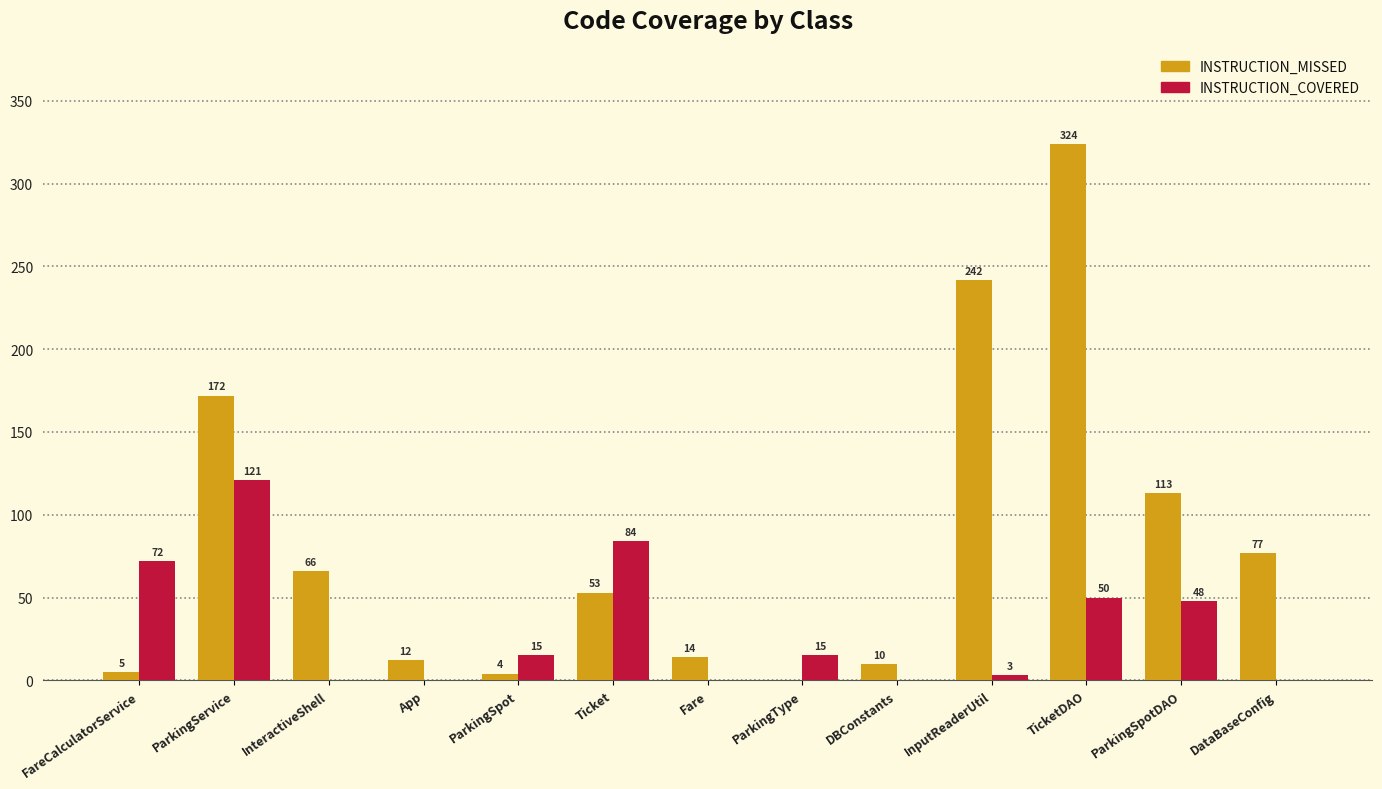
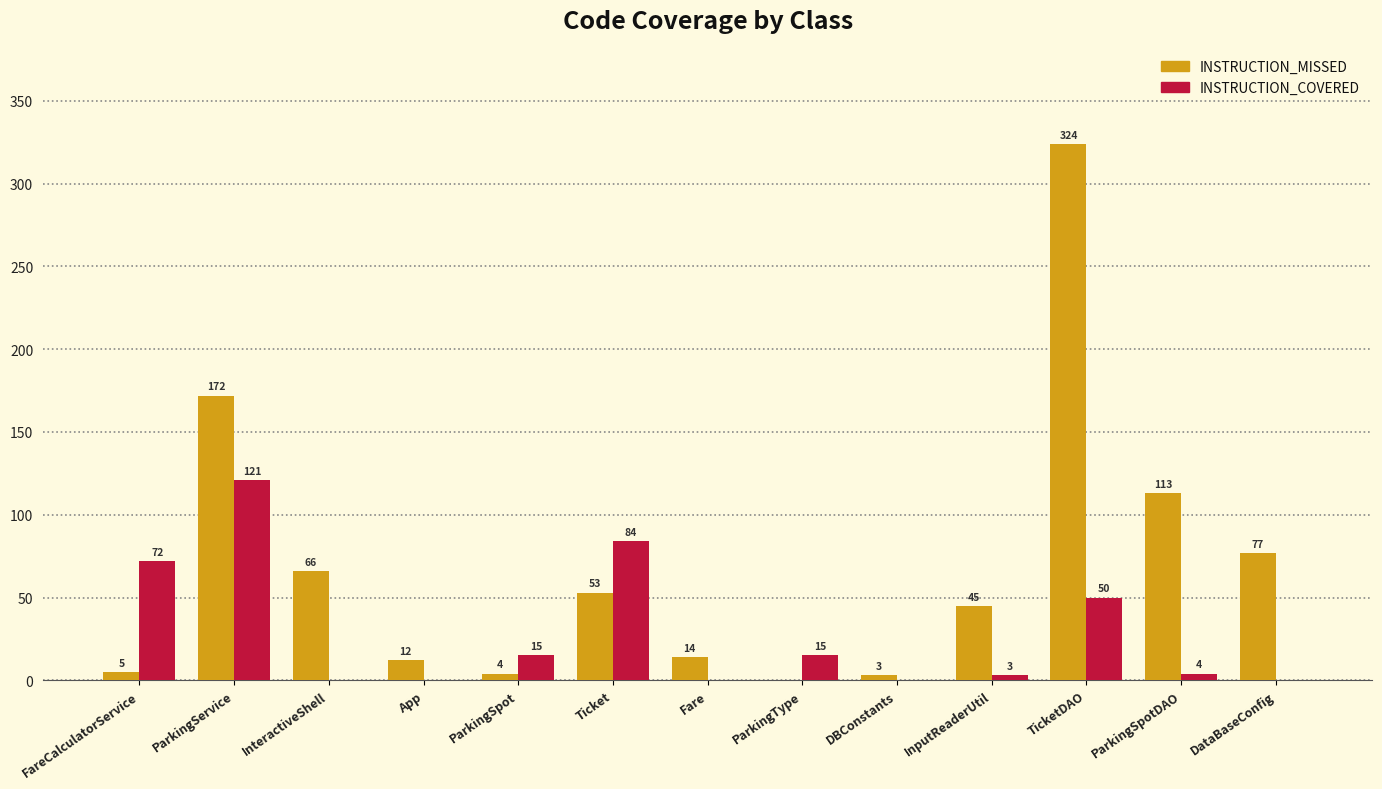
INSTRUCTION_MISSED, DBConstants: 10 -> 3
INSTRUCTION_MISSED, InputReaderUtil: 242 -> 45
INSTRUCTION_COVERED, ParkingSpotDAO: 48 -> 4
